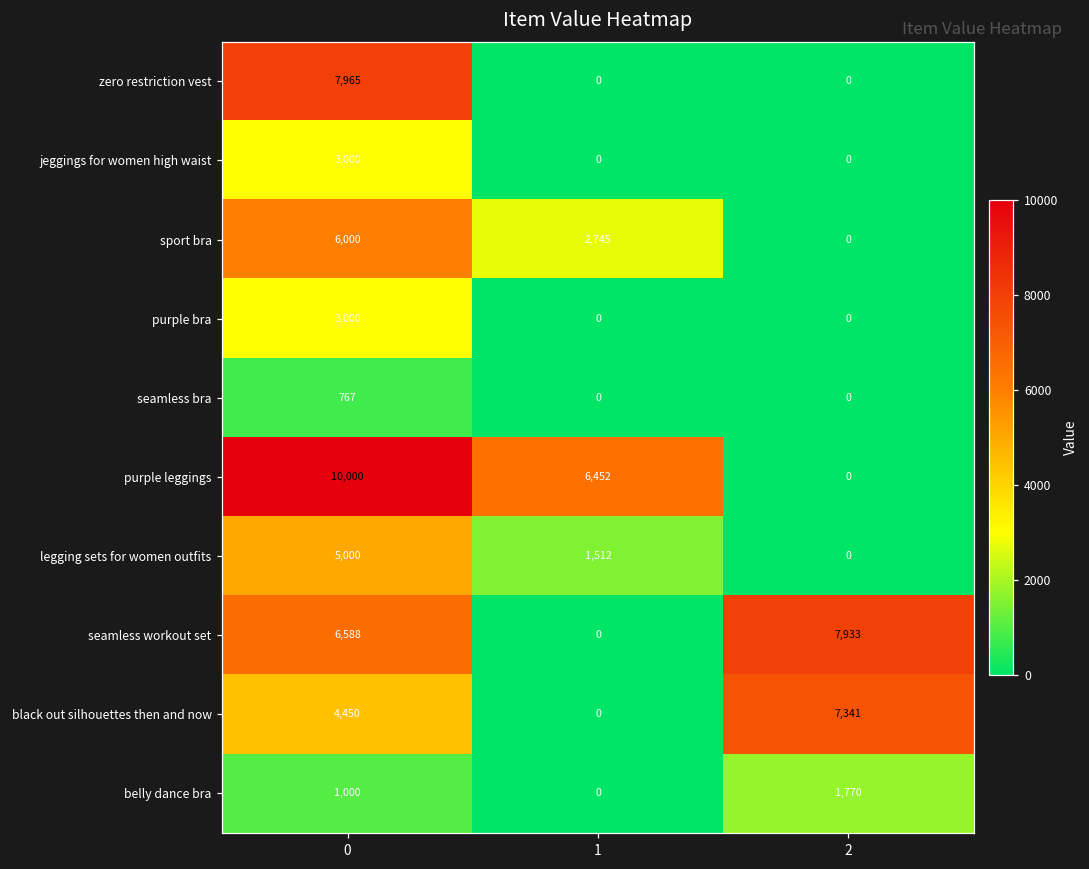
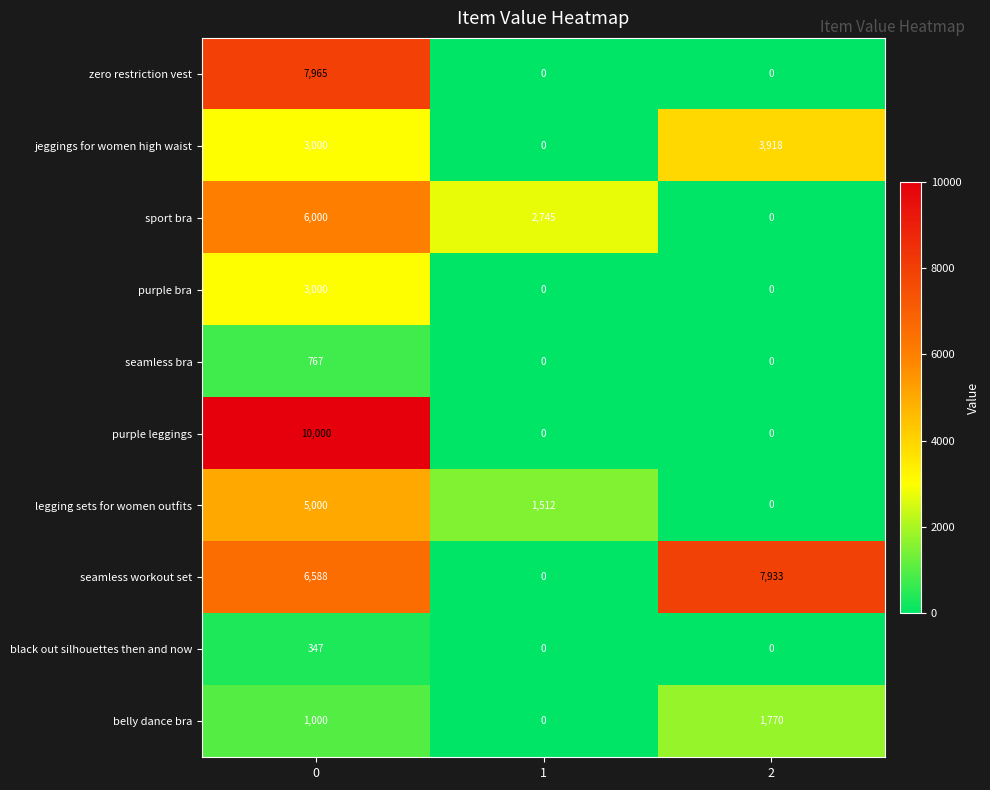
jeggings for women high waist, 2: 0 -> 3,918
purple leggings, 1: 6,452 -> 0
black out silhouettes then and now, 0: 4,450 -> 347
black out silhouettes then and now, 2: 7,341 -> 0
